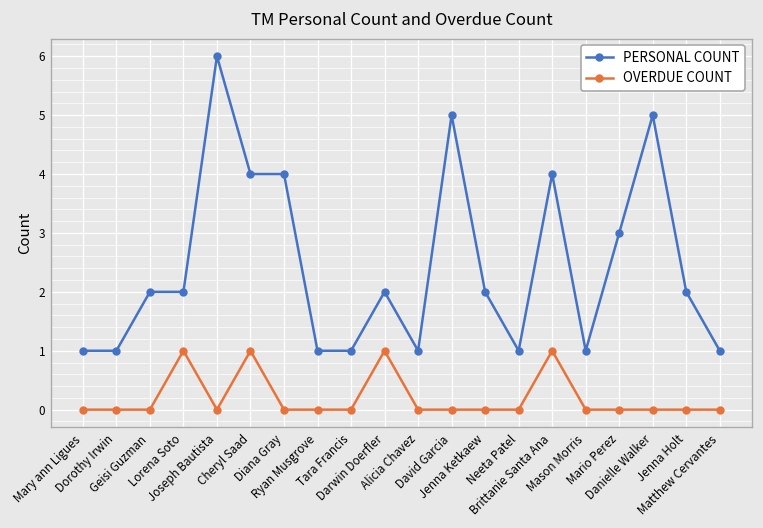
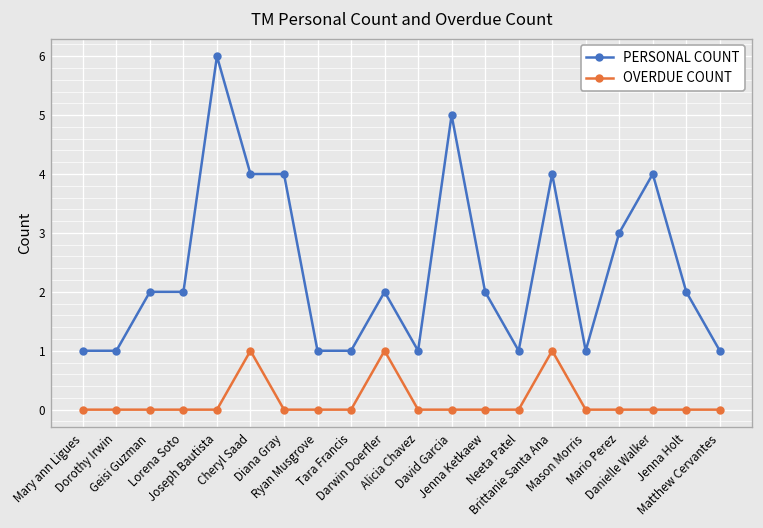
OVERDUE COUNT, Lorena Soto: 1 -> 0
PERSONAL COUNT, Danielle Walker: 5 -> 4
